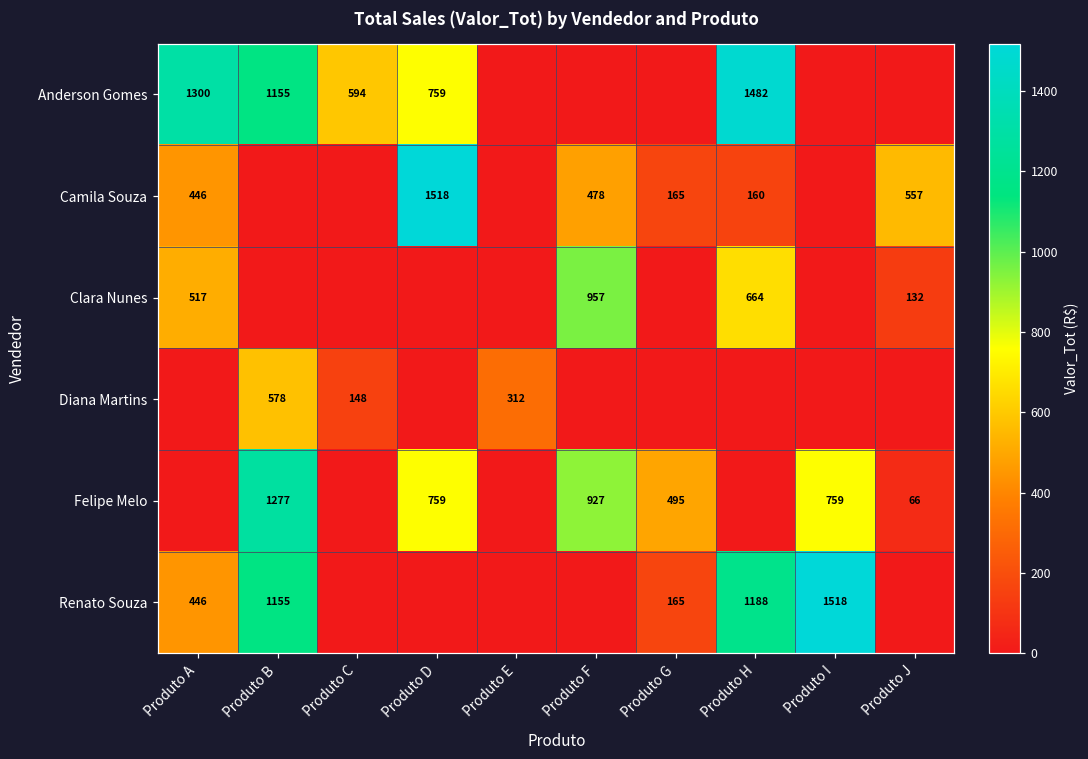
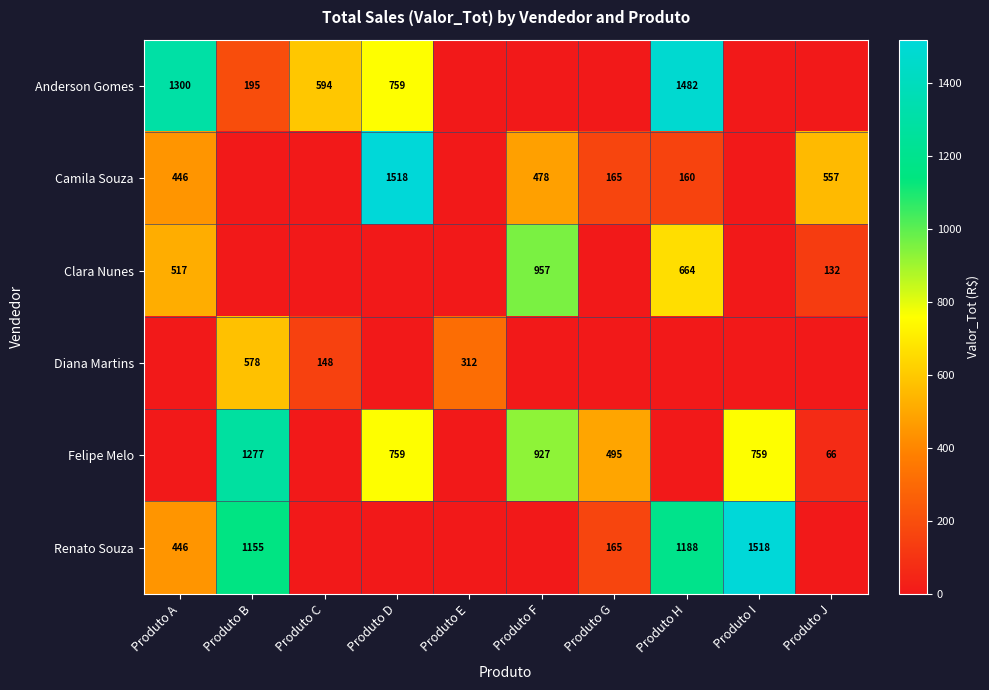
Anderson Gomes, Produto B: 1155 -> 195
